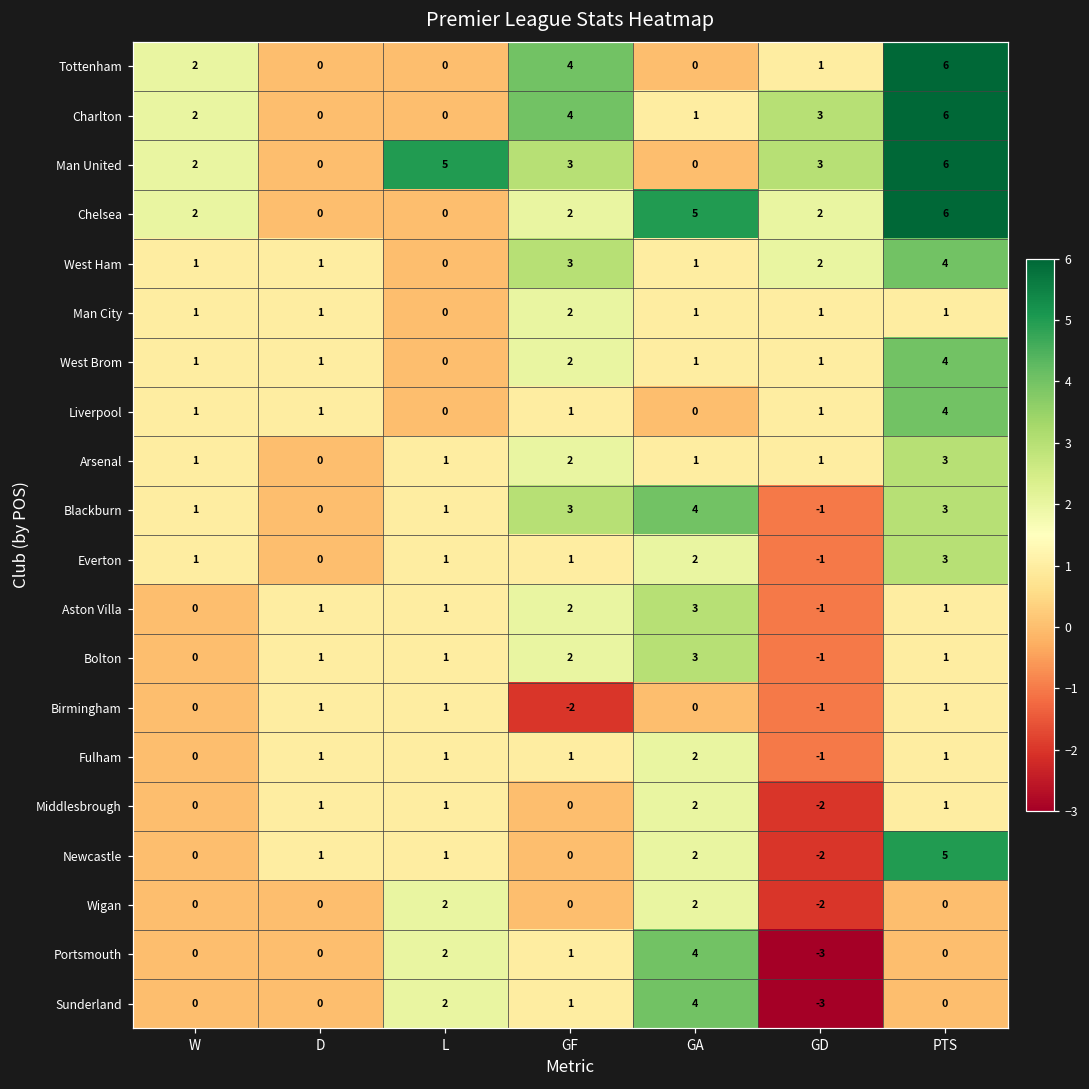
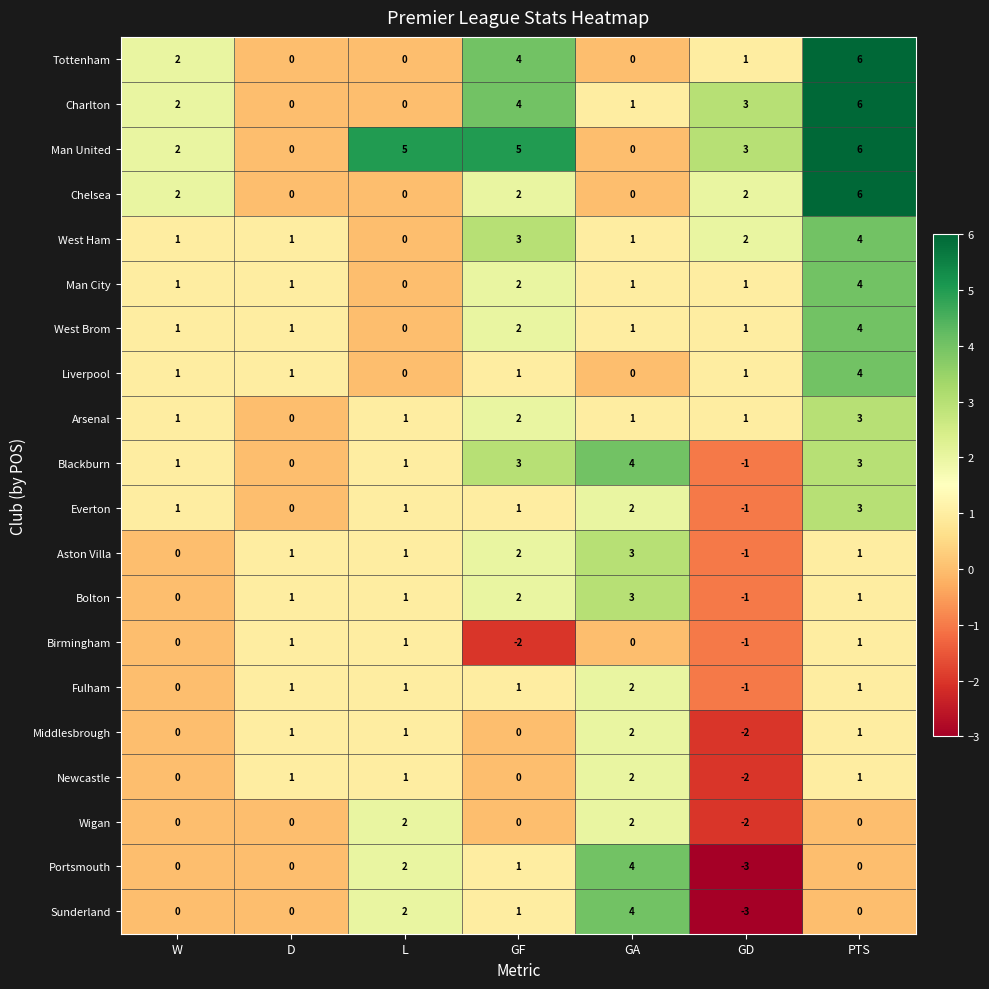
Man United, GF: 3 -> 5
Chelsea, GA: 5 -> 0
Man City, PTS: 1 -> 4
Newcastle, PTS: 5 -> 1
